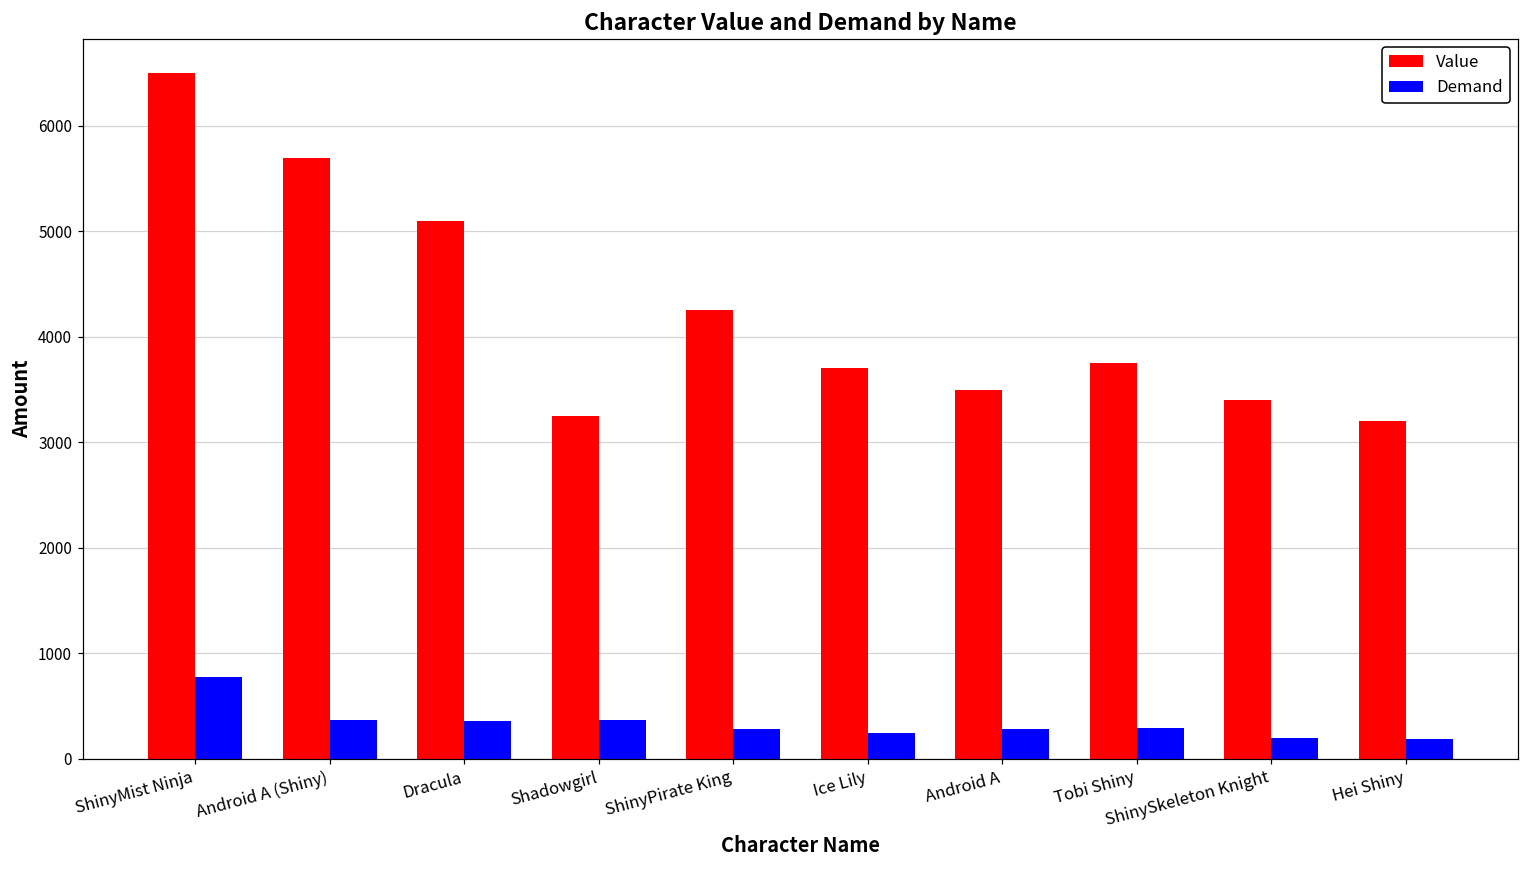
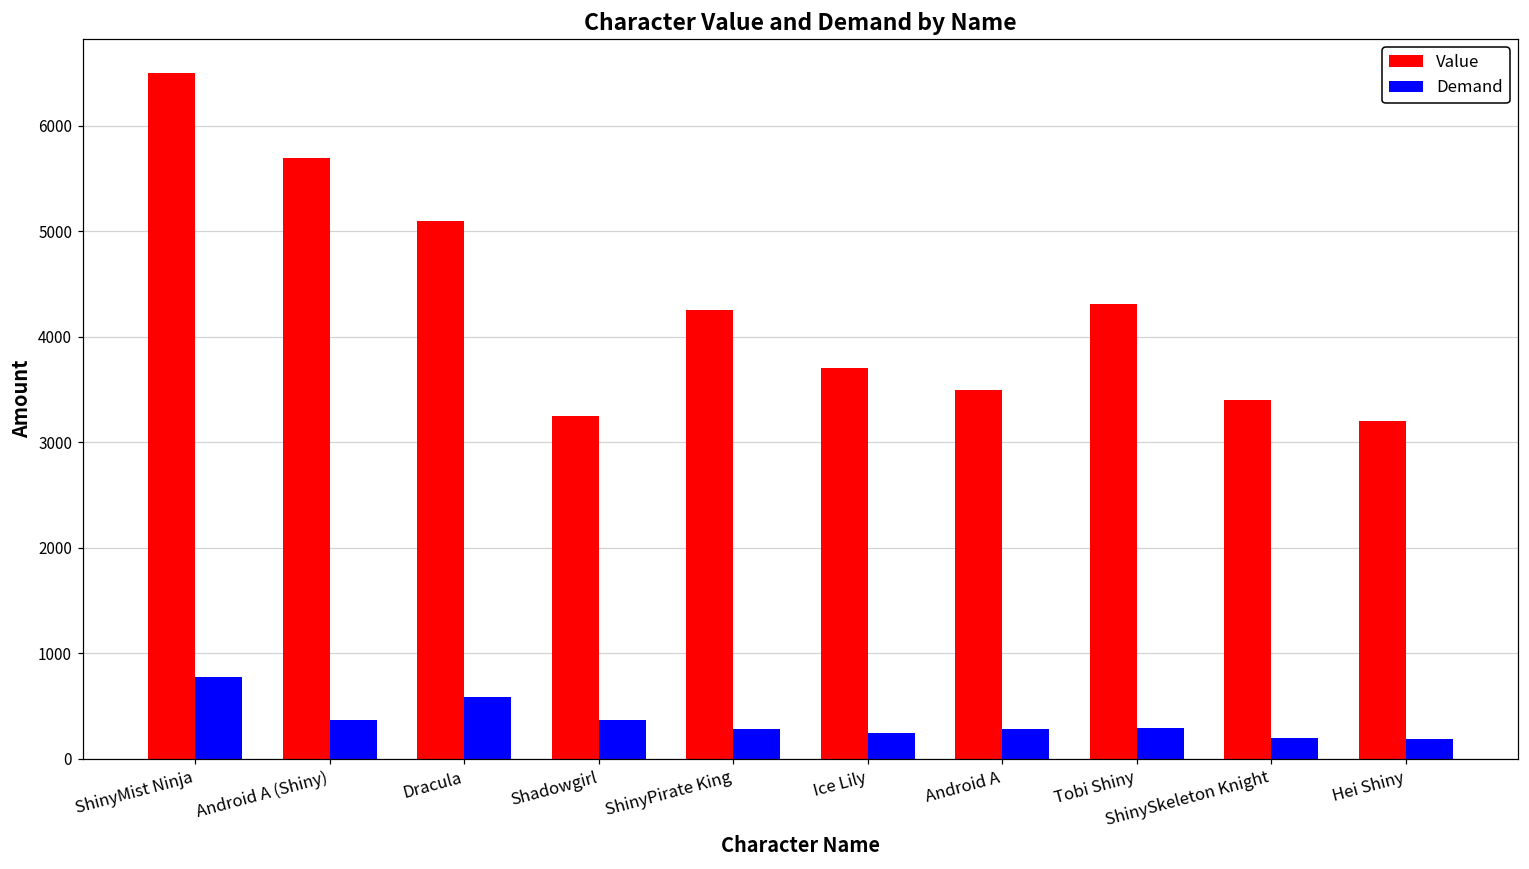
Demand, Dracula: 400 -> 600
Value, Tobi Shiny: 3800 -> 4300
